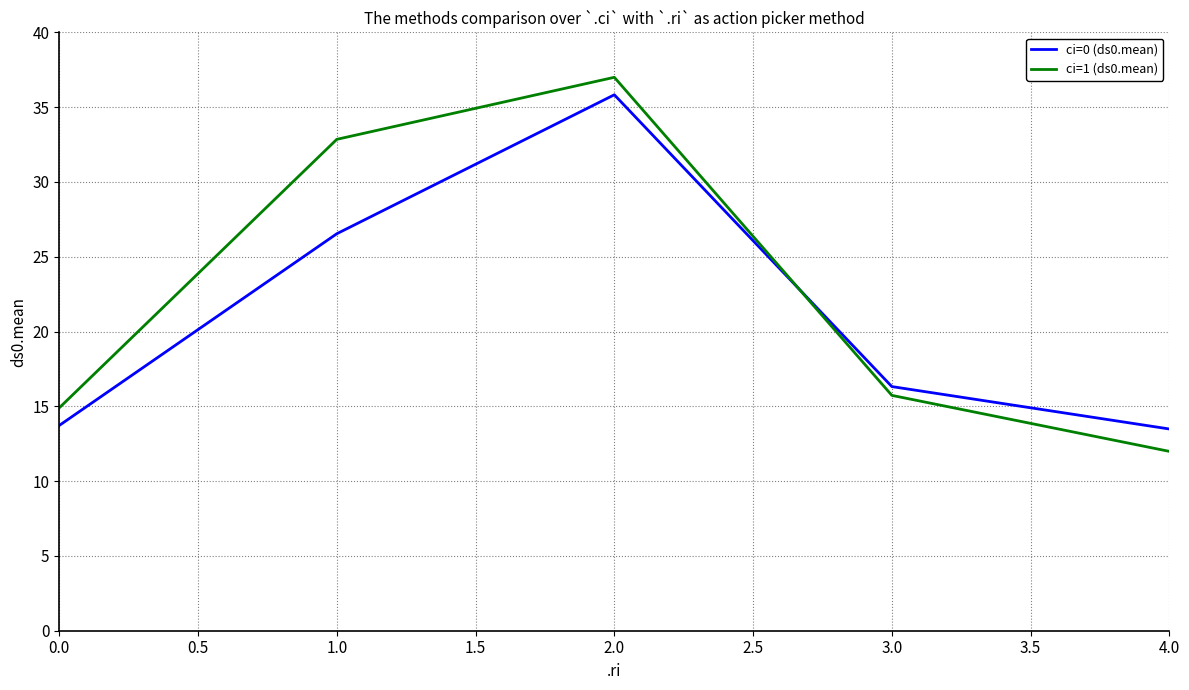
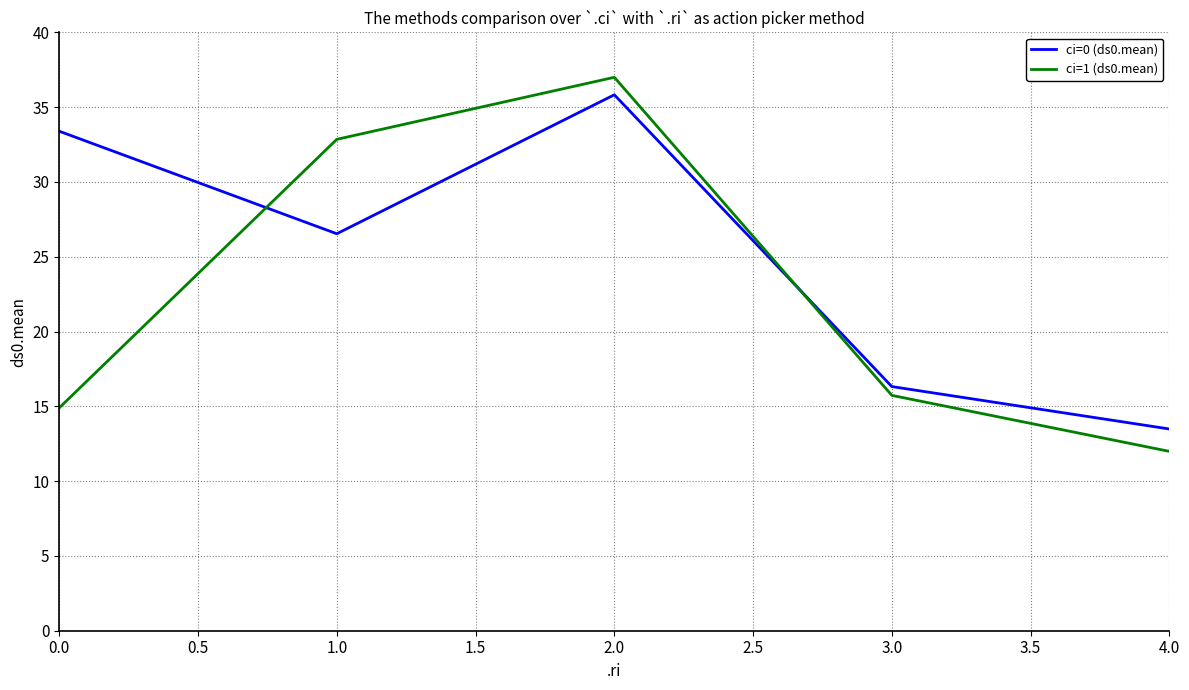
ci=0 (ds0.mean), 0.0: 13.7 -> 33.4
